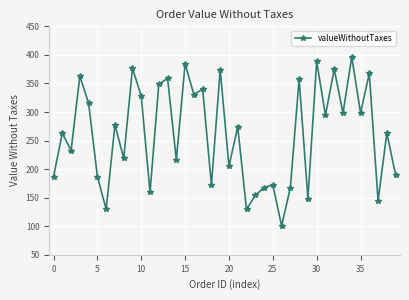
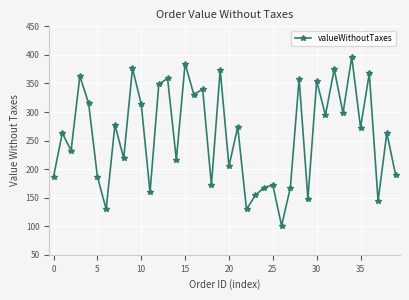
10: 330 -> 310
30: 390 -> 350
35: 300 -> 270
